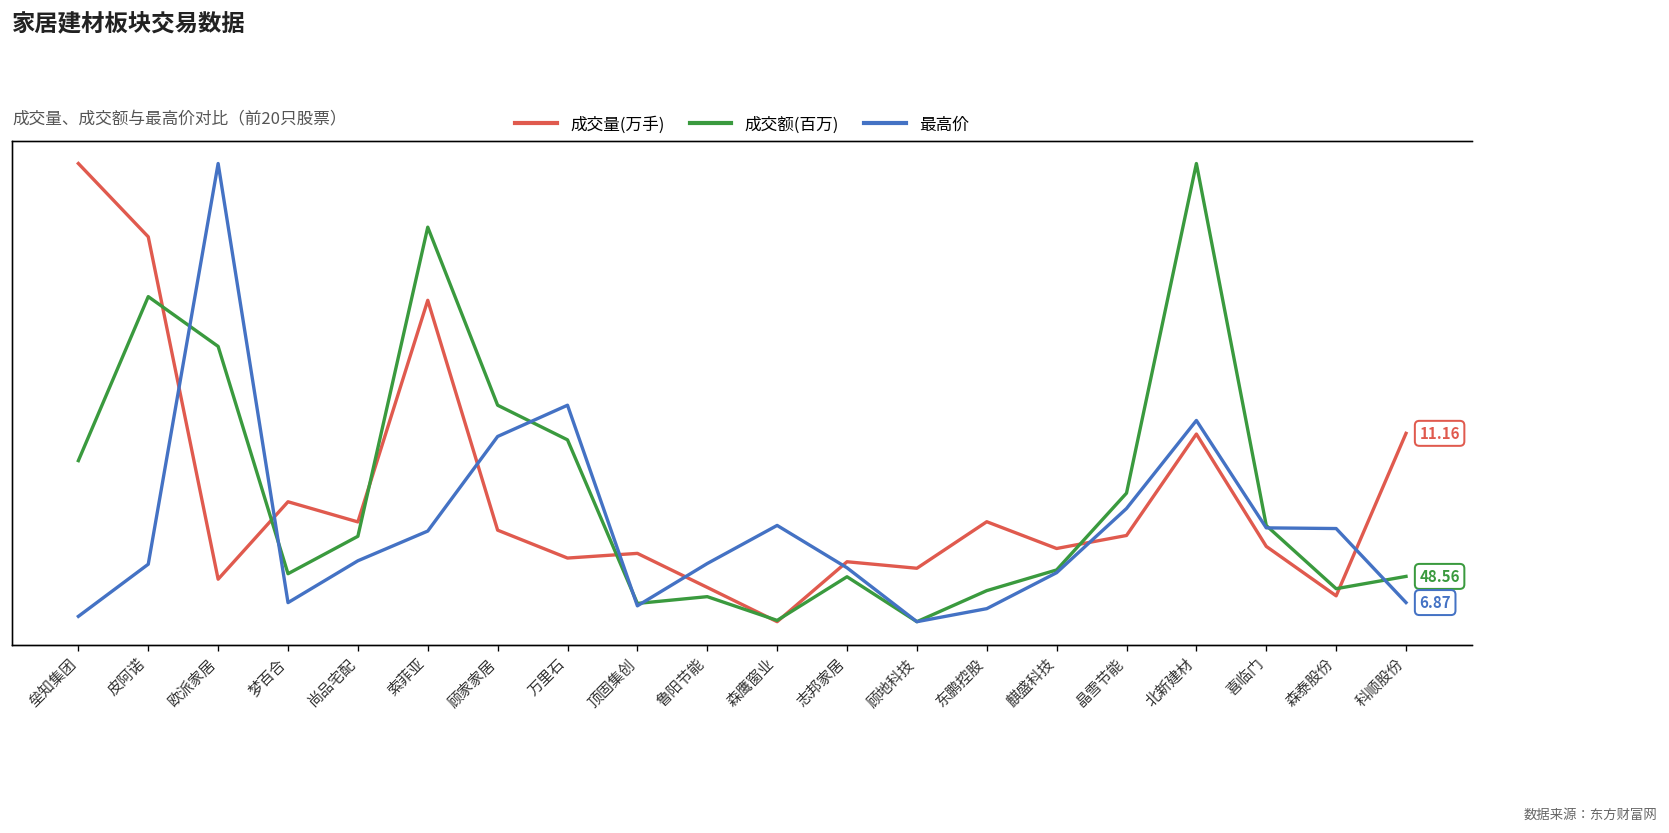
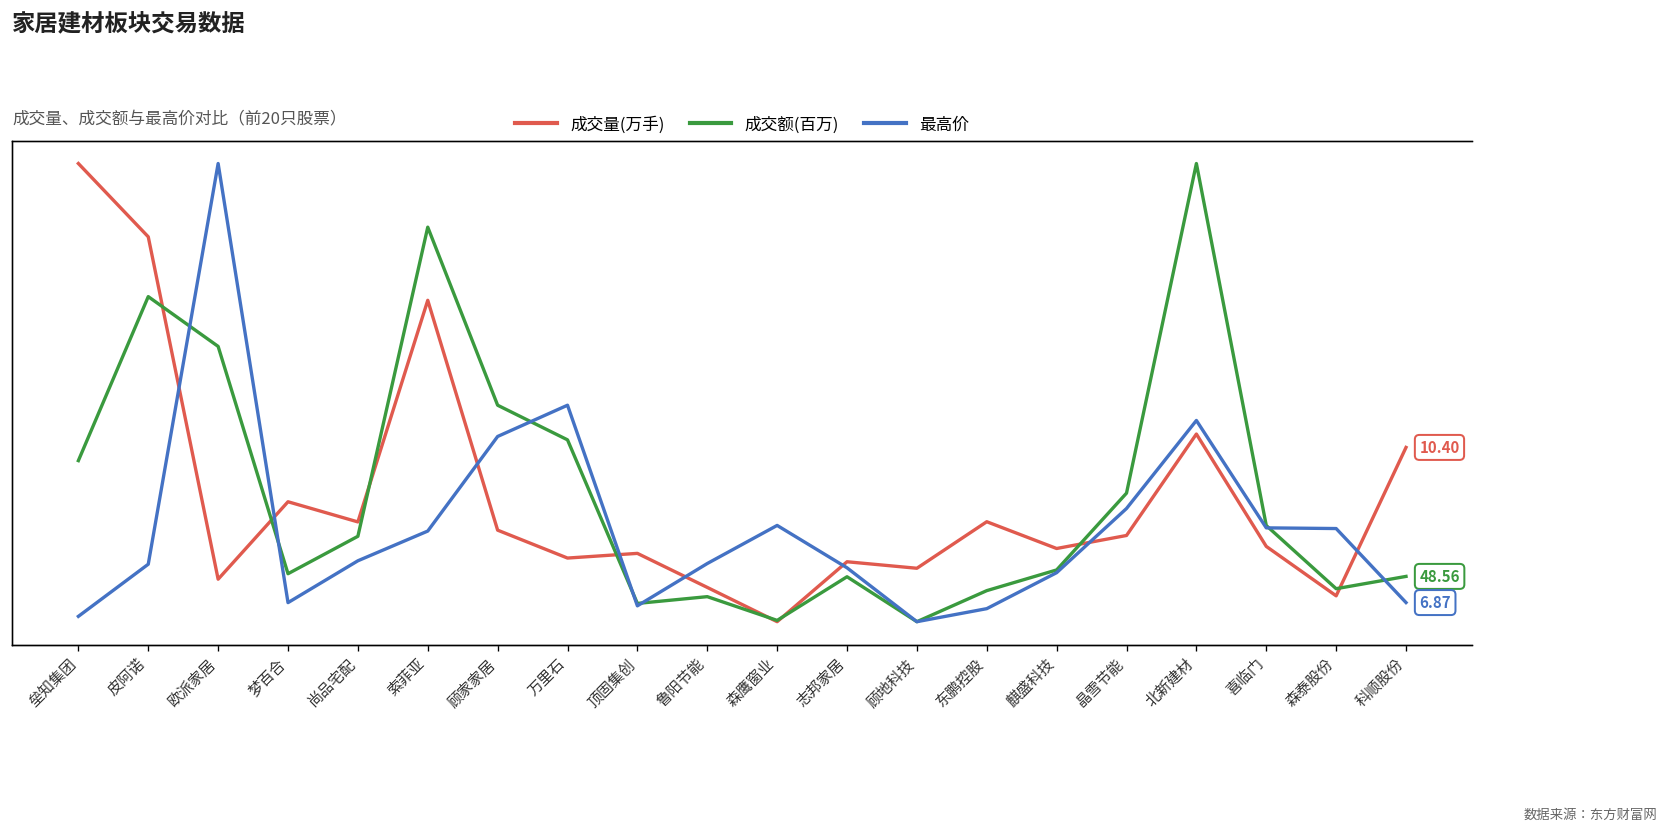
成交量(万手), 科顺股份: 11.16 -> 10.40
